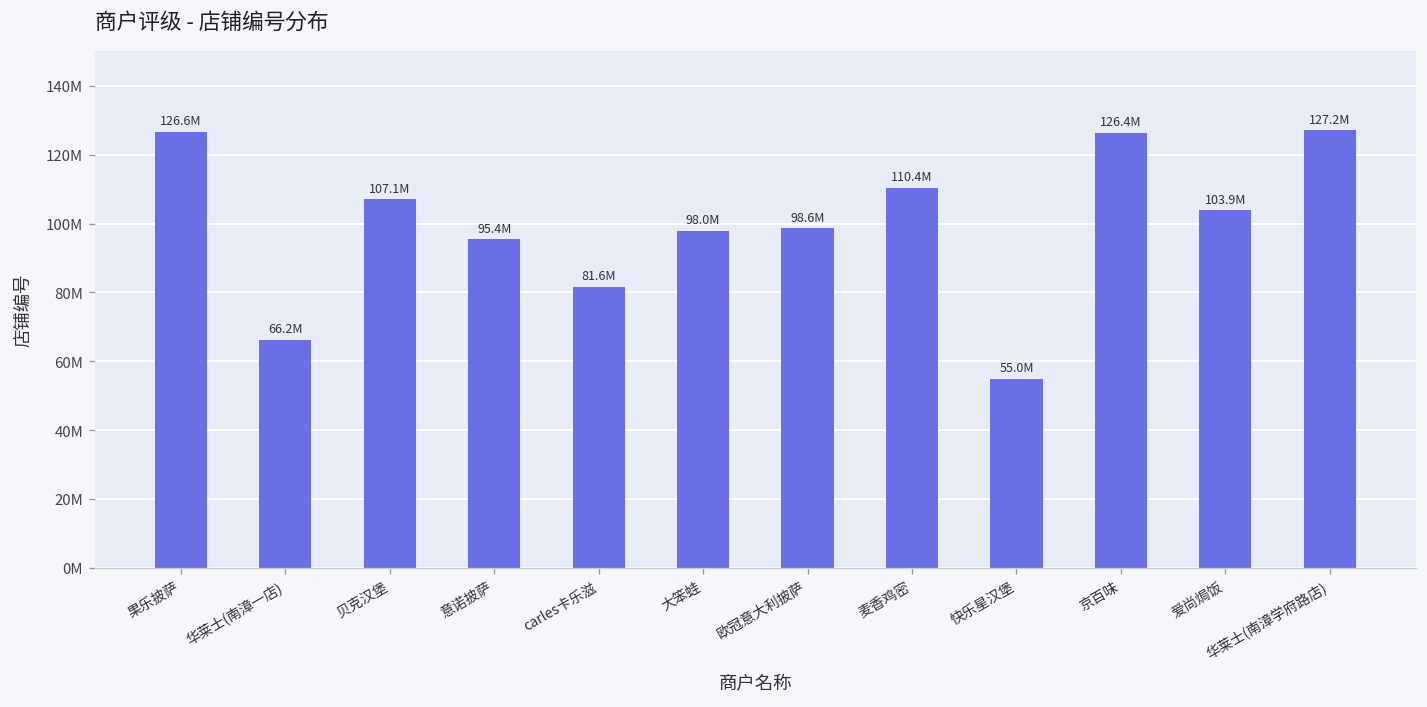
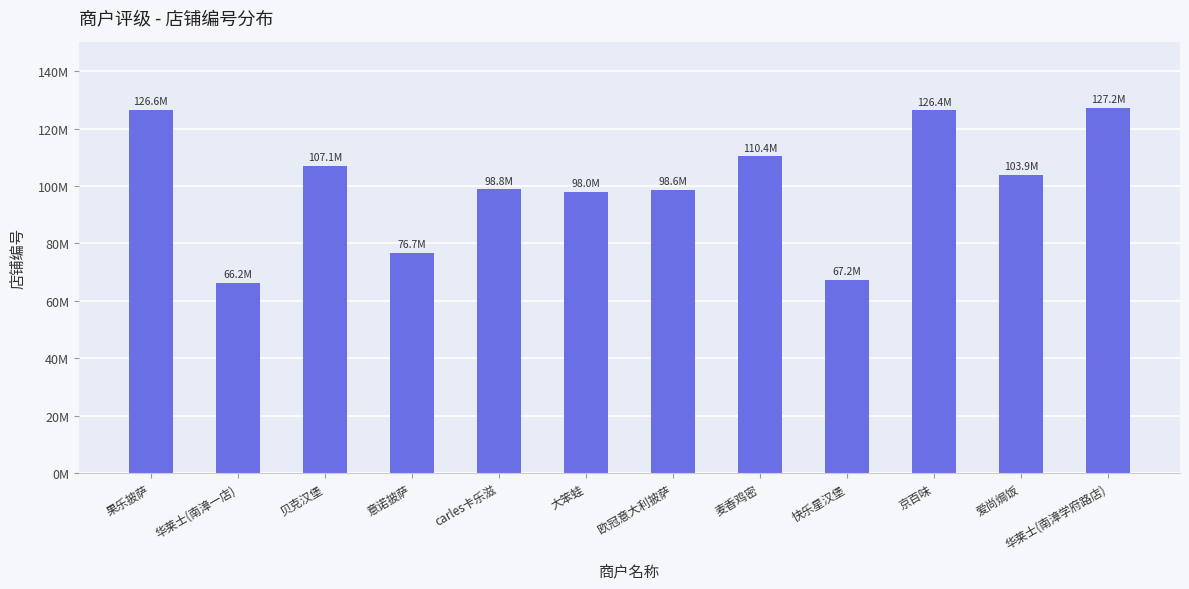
意诺披萨: 95.4M -> 76.7M
carles卡乐滋: 81.6M -> 98.8M
快乐星汉堡: 55.0M -> 67.2M
